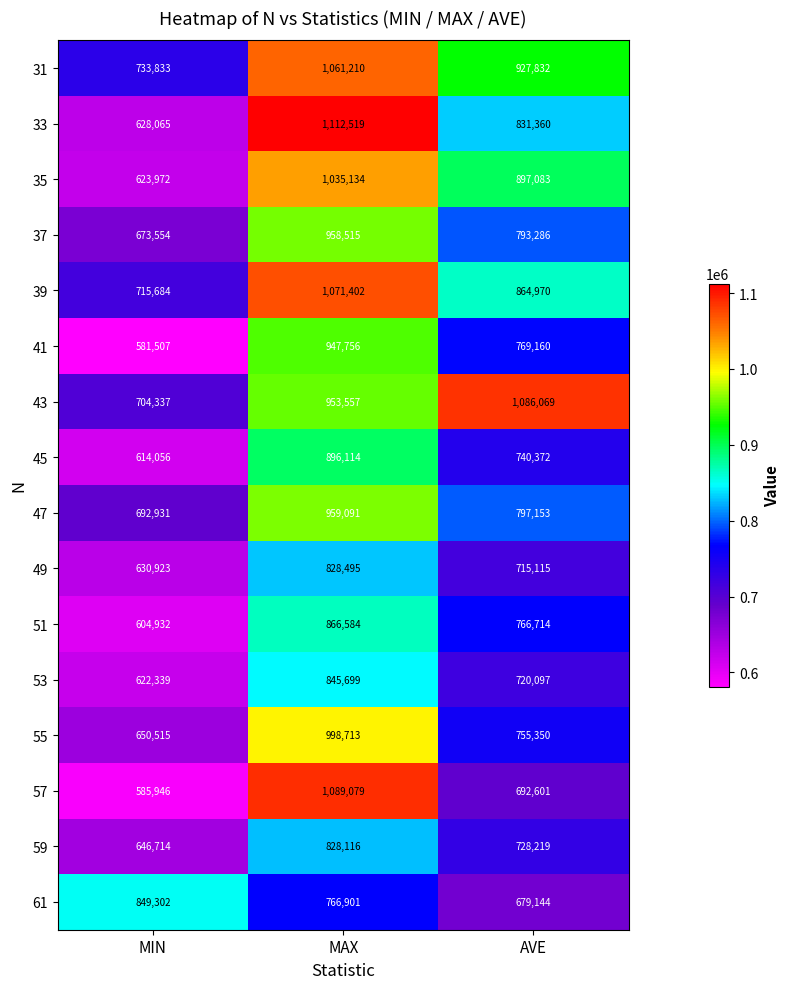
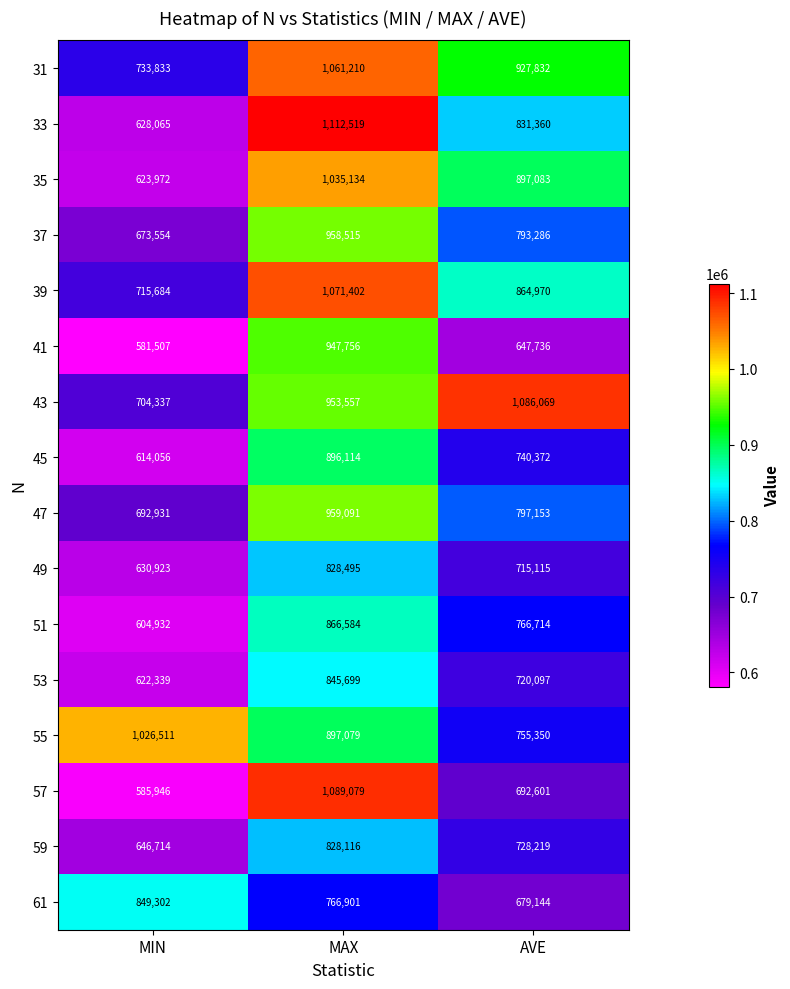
41, AVE: 769,160 -> 647,736
55, MIN: 650,515 -> 1,026,511
55, MAX: 998,713 -> 897,079
